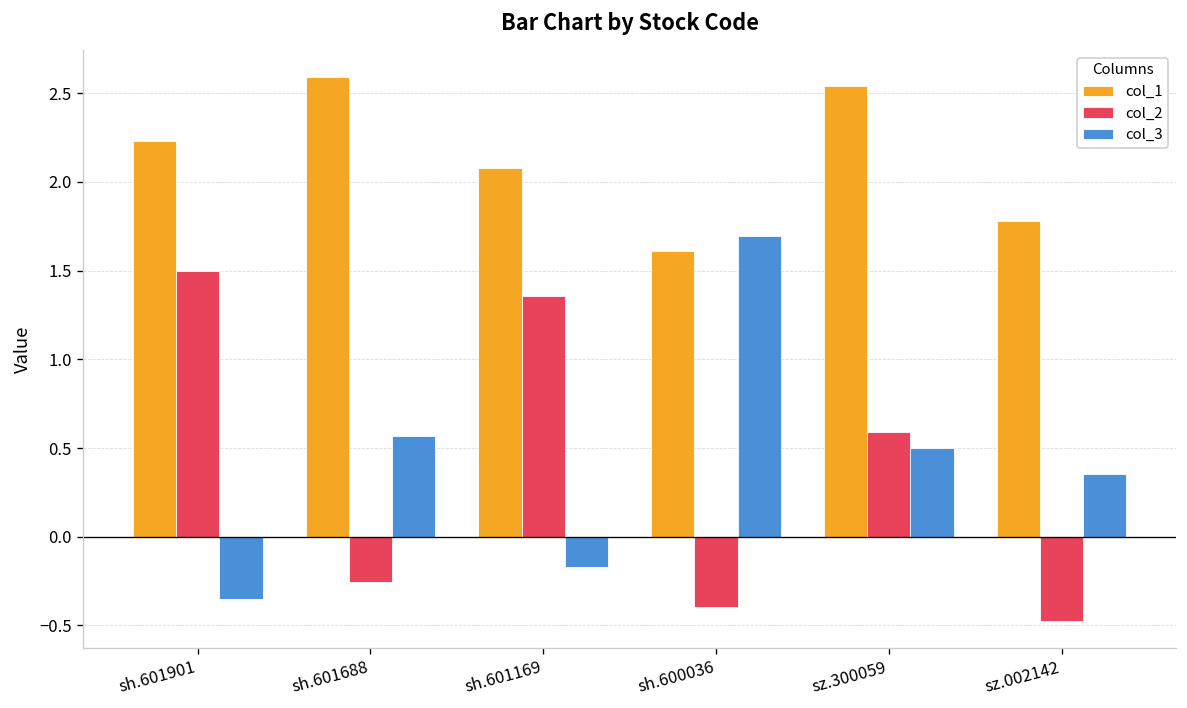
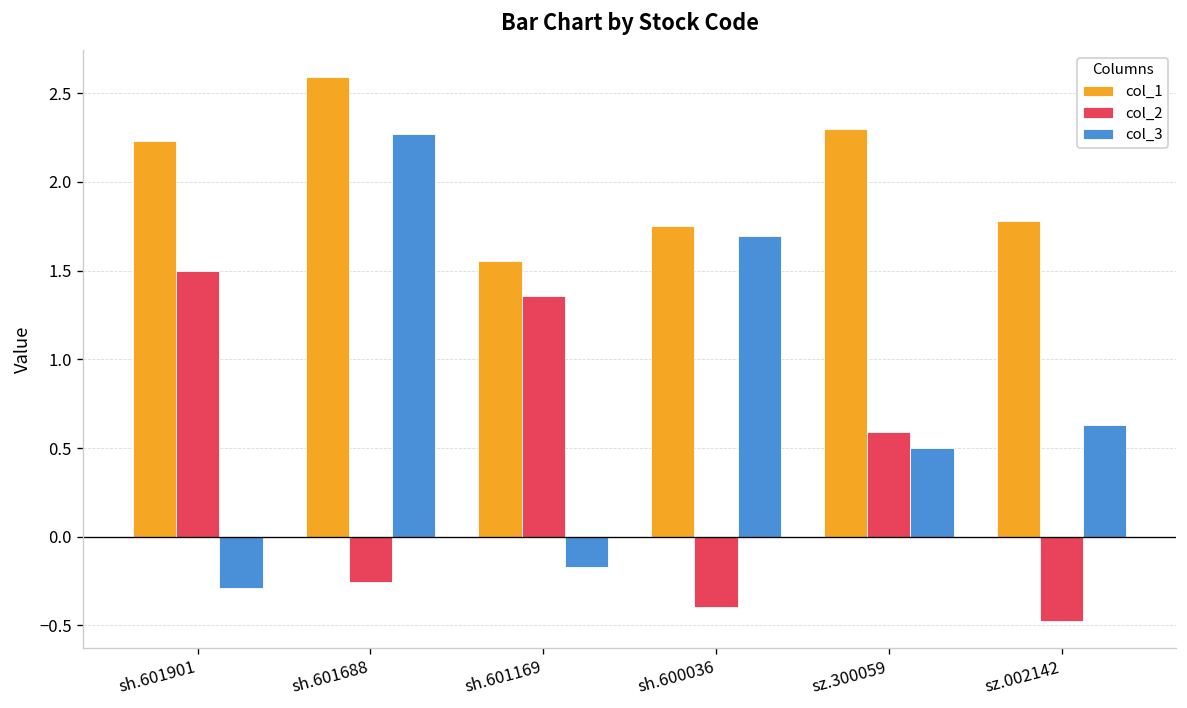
col_3, sh.601901: -0.35 -> -0.29
col_3, sh.601688: 0.57 -> 2.27
col_1, sh.601169: 2.08 -> 1.55
col_1, sh.600036: 1.61 -> 1.75
col_1, sz.300059: 2.54 -> 2.30
col_3, sz.002142: 0.36 -> 0.63
